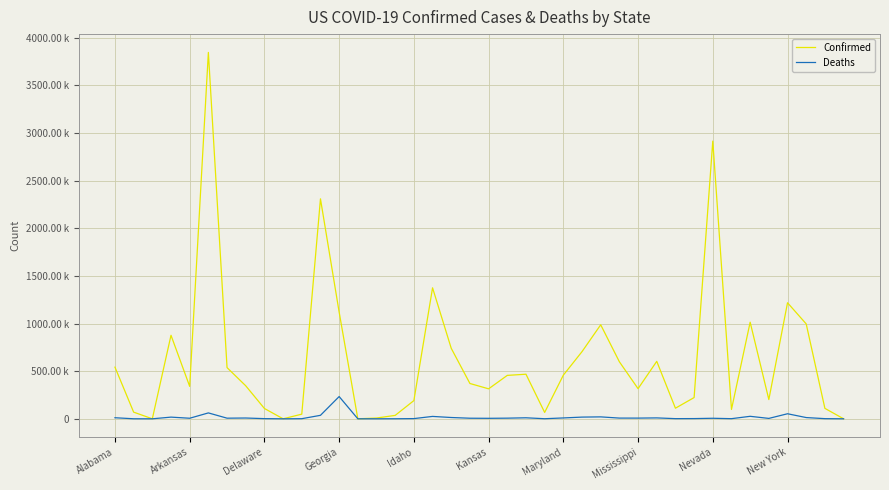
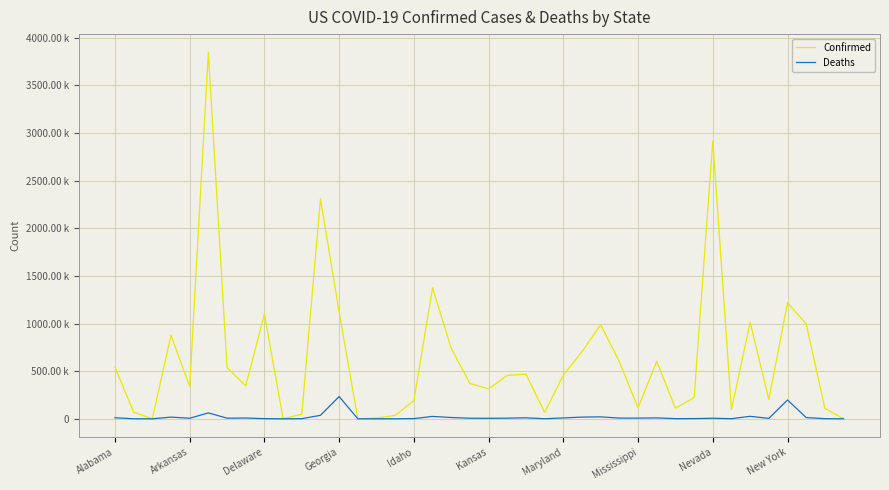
Confirmed, Delaware: 100000 -> 1100000
Confirmed, Mississippi: 300000 -> 100000
Deaths, New York: 100000 -> 200000
